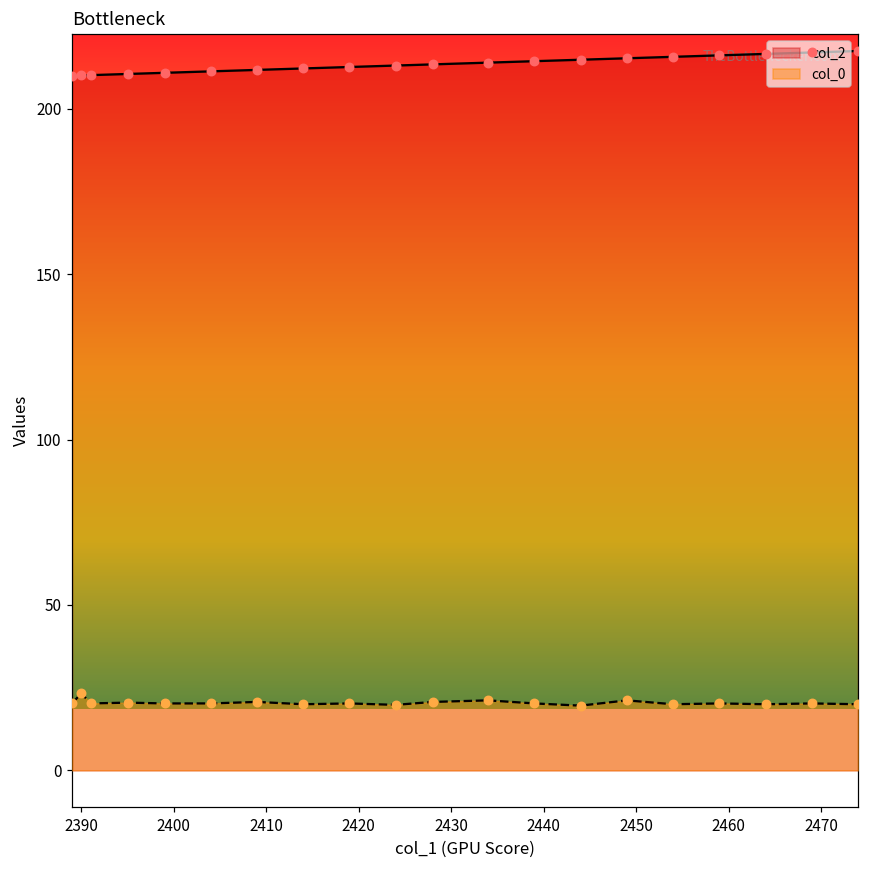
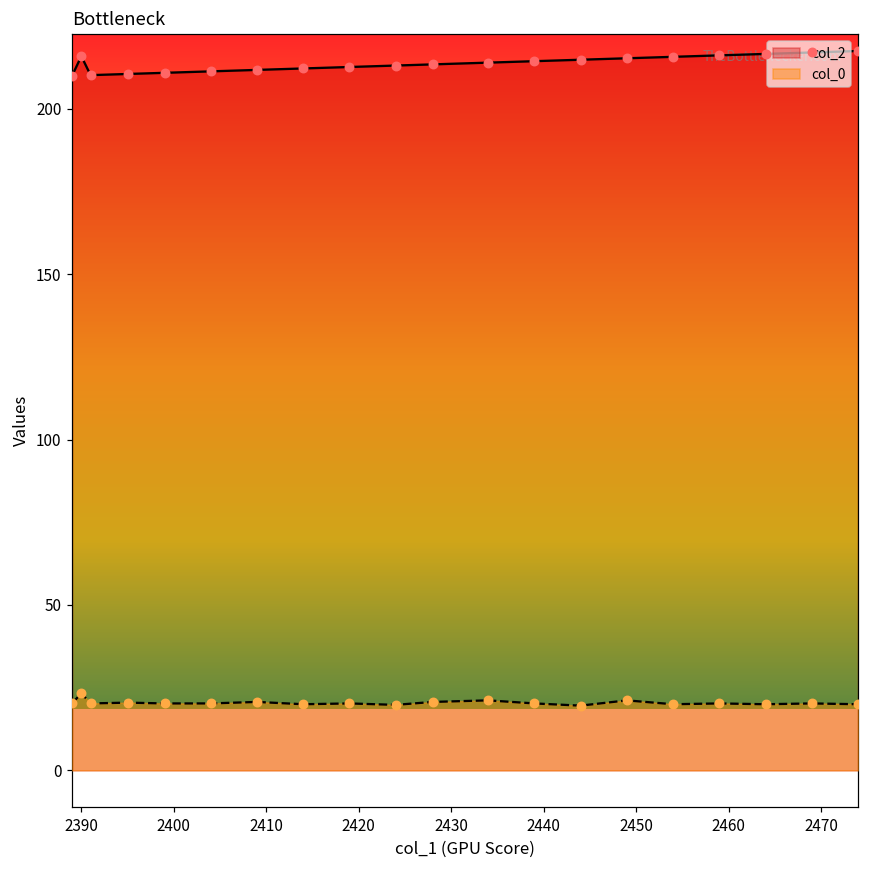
col_2, 2390: 210 -> 216
